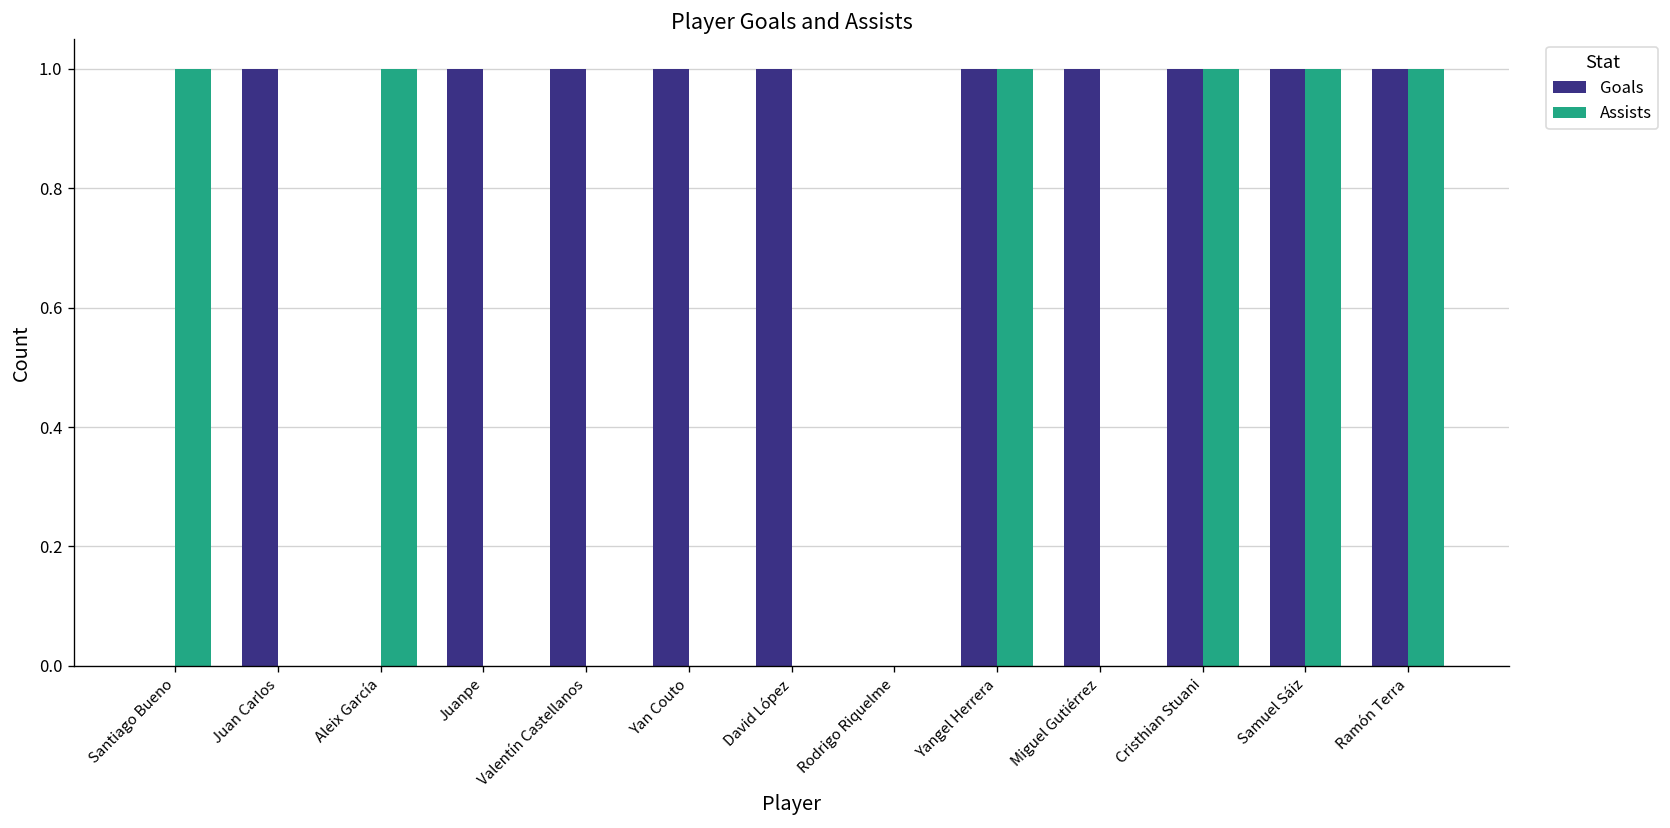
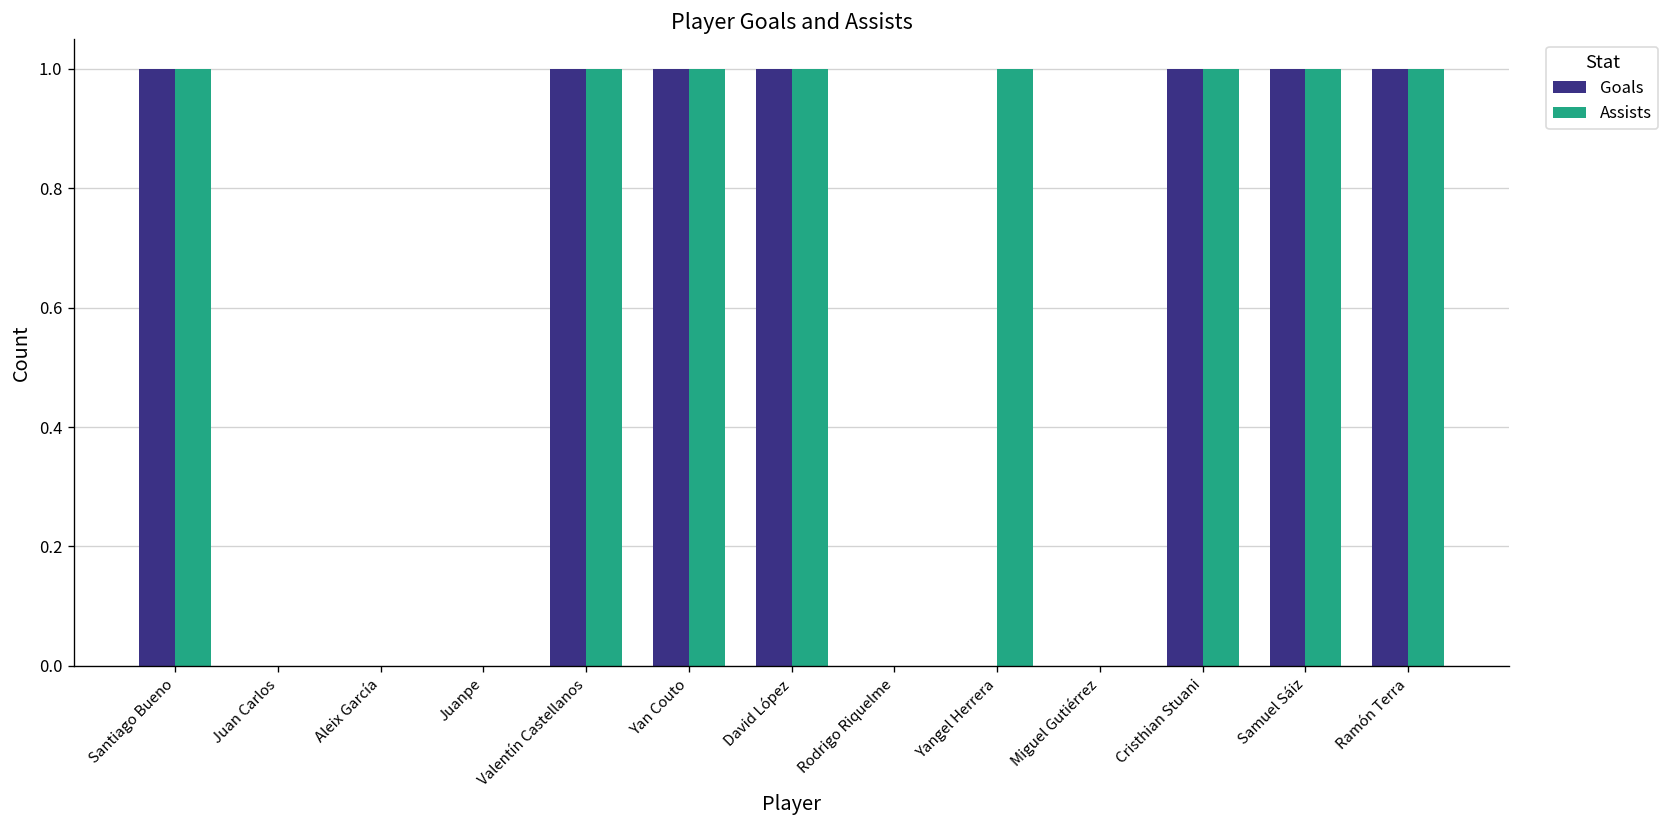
Goals, Santiago Bueno: 0 -> 1
Goals, Juan Carlos: 1 -> 0
Assists, Aleix García: 1 -> 0
Goals, Juanpe: 1 -> 0
Assists, Valentín Castellanos: 0 -> 1
Assists, Yan Couto: 0 -> 1
Assists, David López: 0 -> 1
Goals, Yangel Herrera: 1 -> 0
Goals, Miguel Gutiérrez: 1 -> 0
